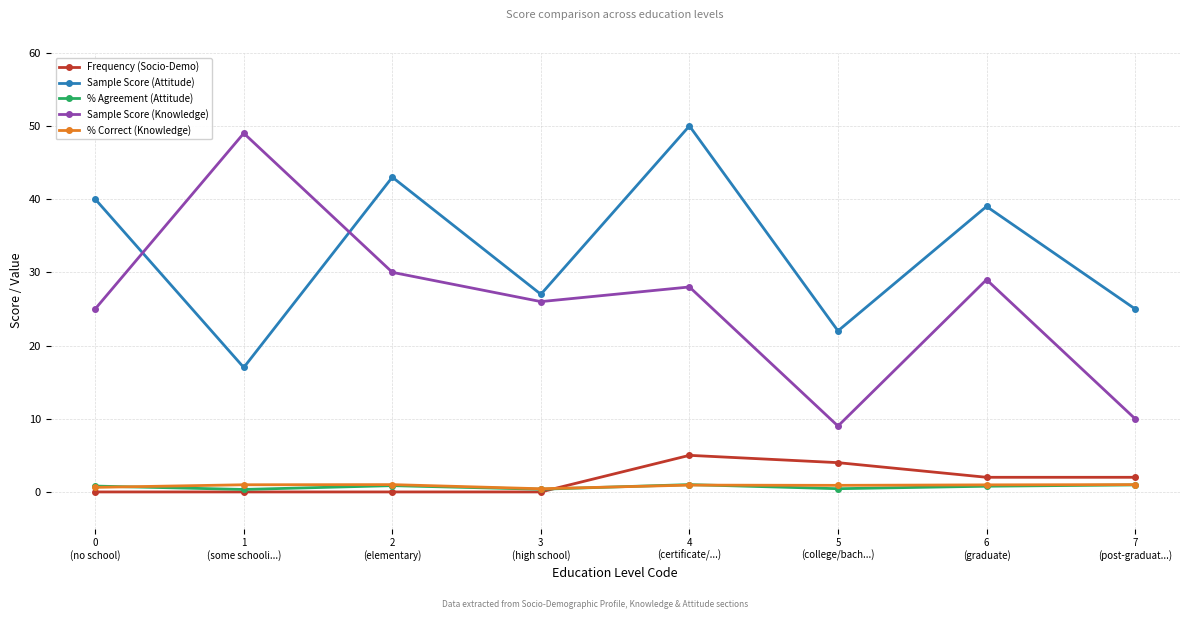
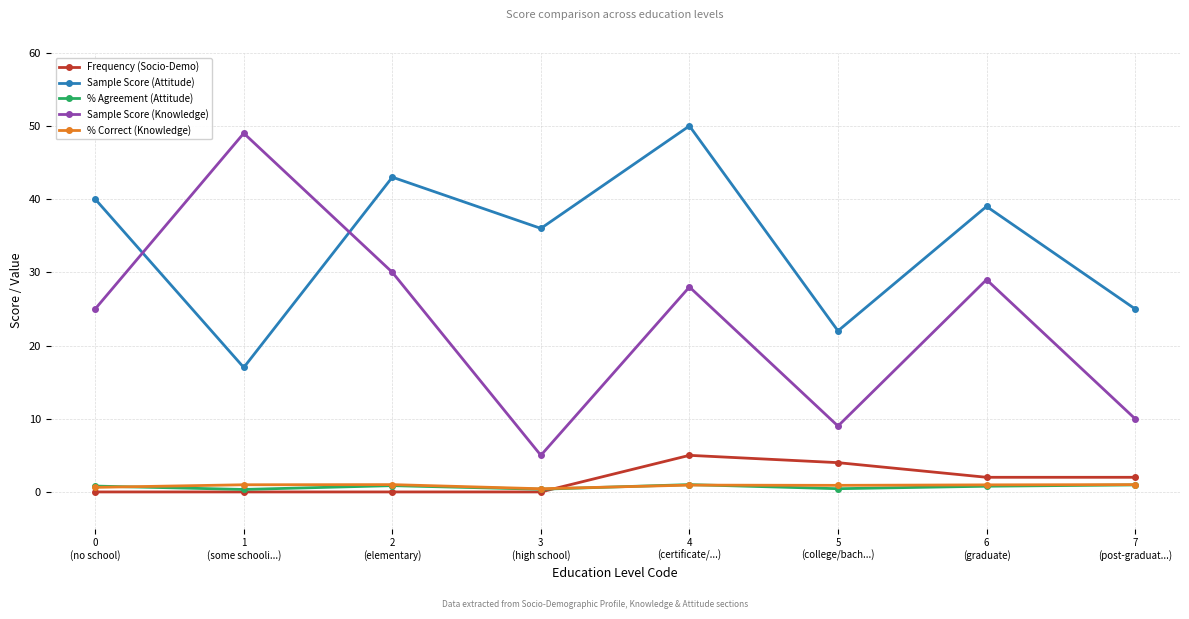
Sample Score (Attitude), 3 (high school): 27 -> 36
Sample Score (Knowledge), 3 (high school): 26 -> 5
